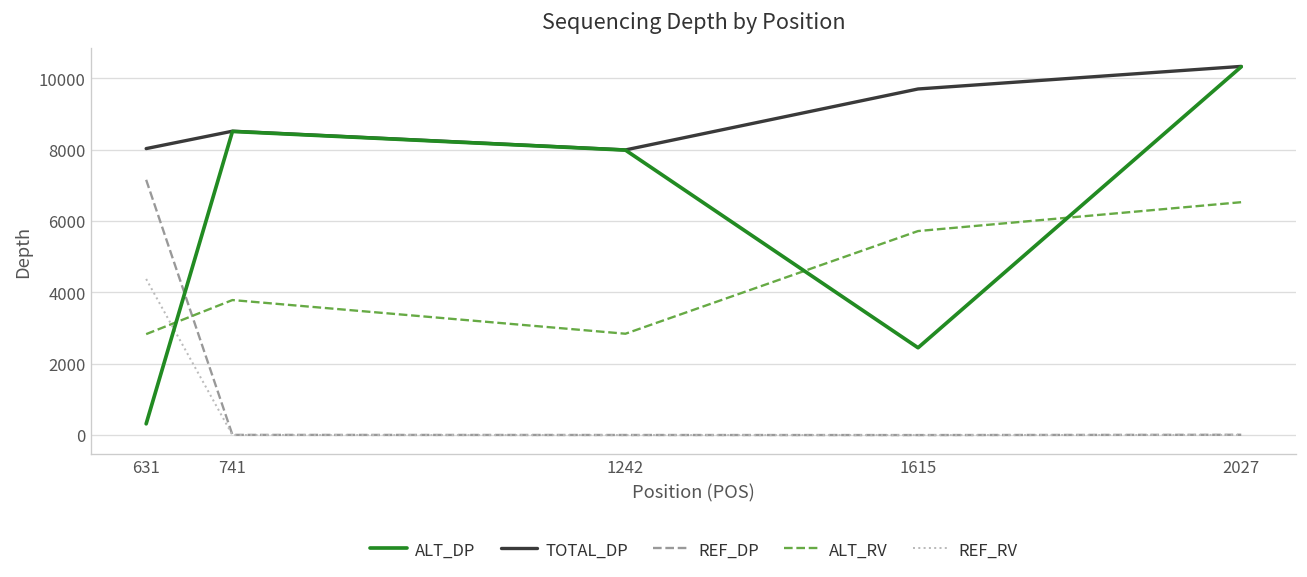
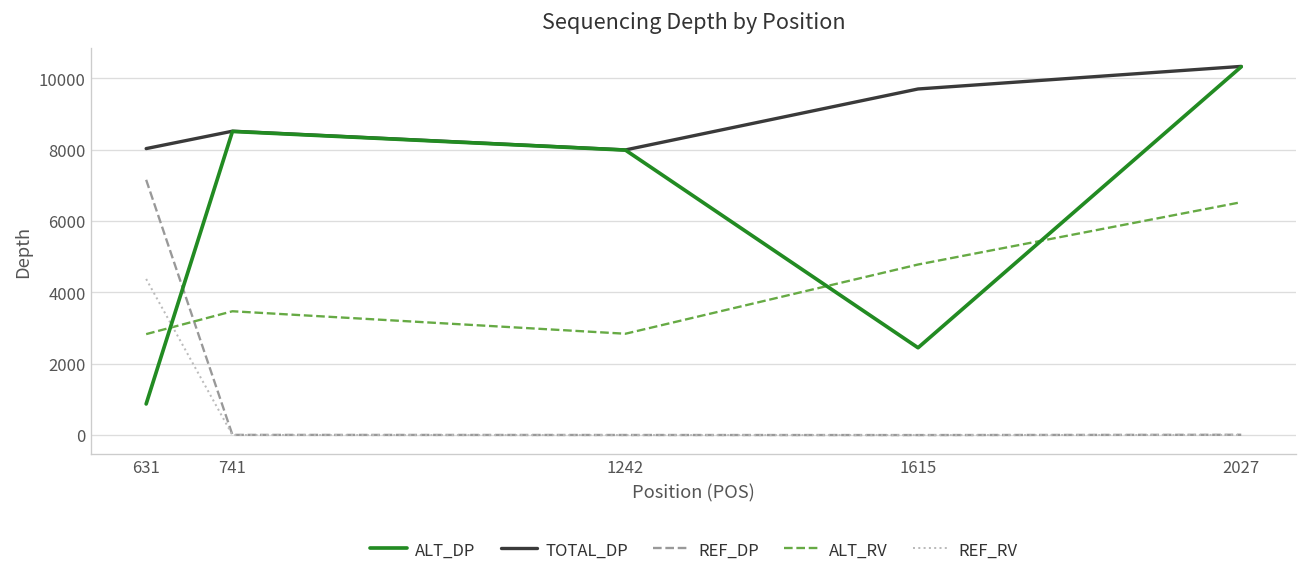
ALT_DP, 631: 300 -> 900
ALT_RV, 741: 3800 -> 3500
ALT_RV, 1615: 5700 -> 4800
